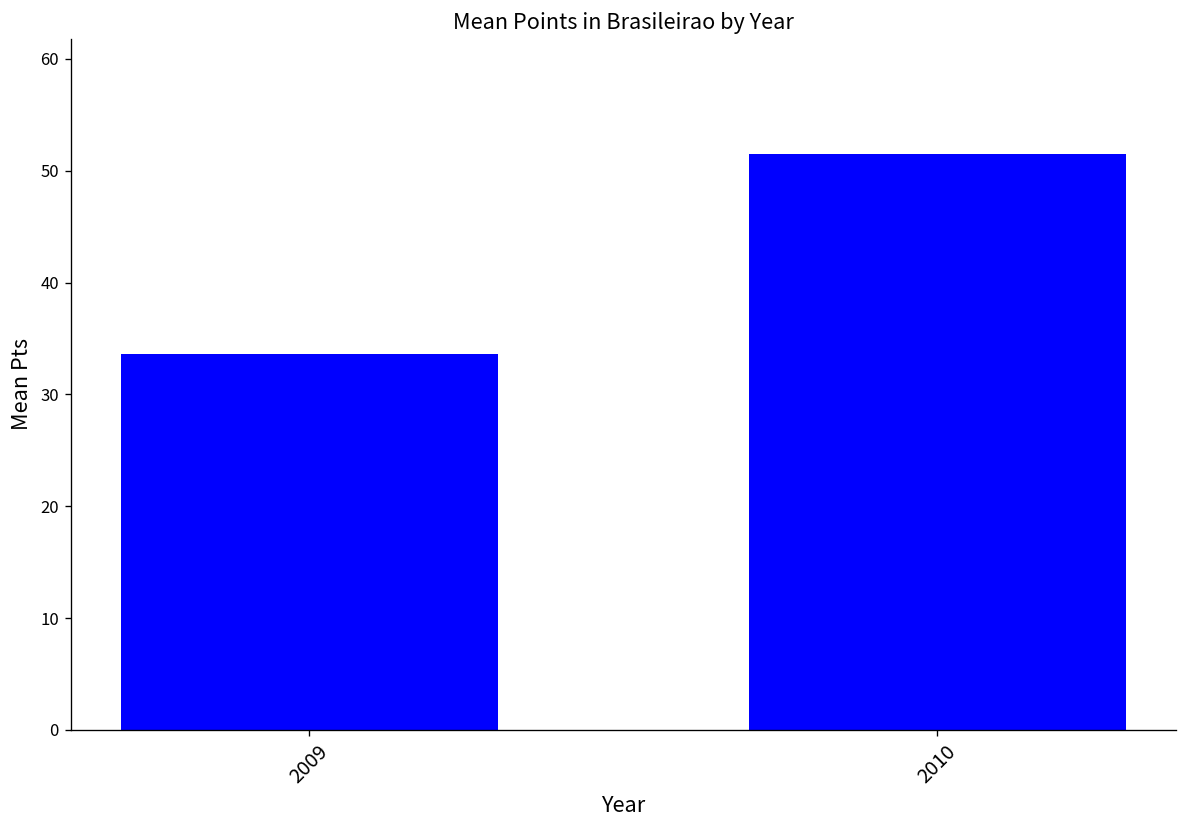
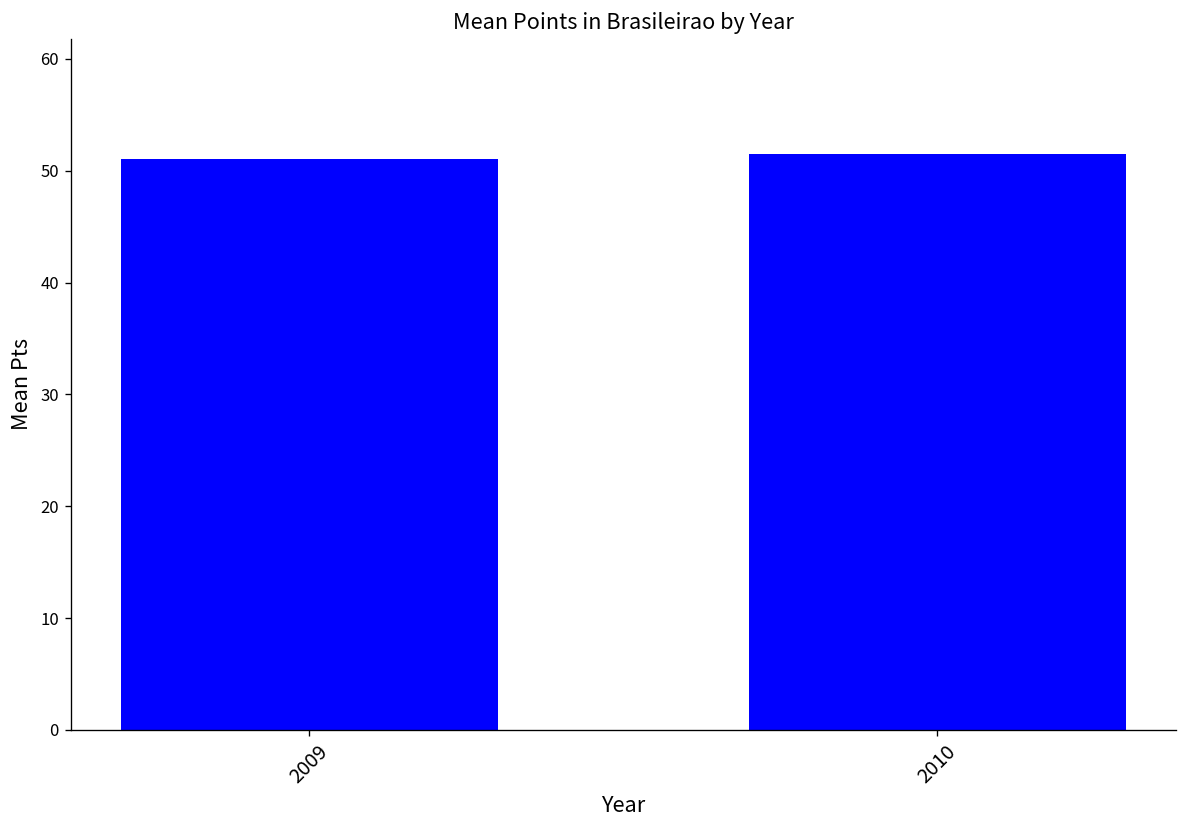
2009: 34 -> 51
